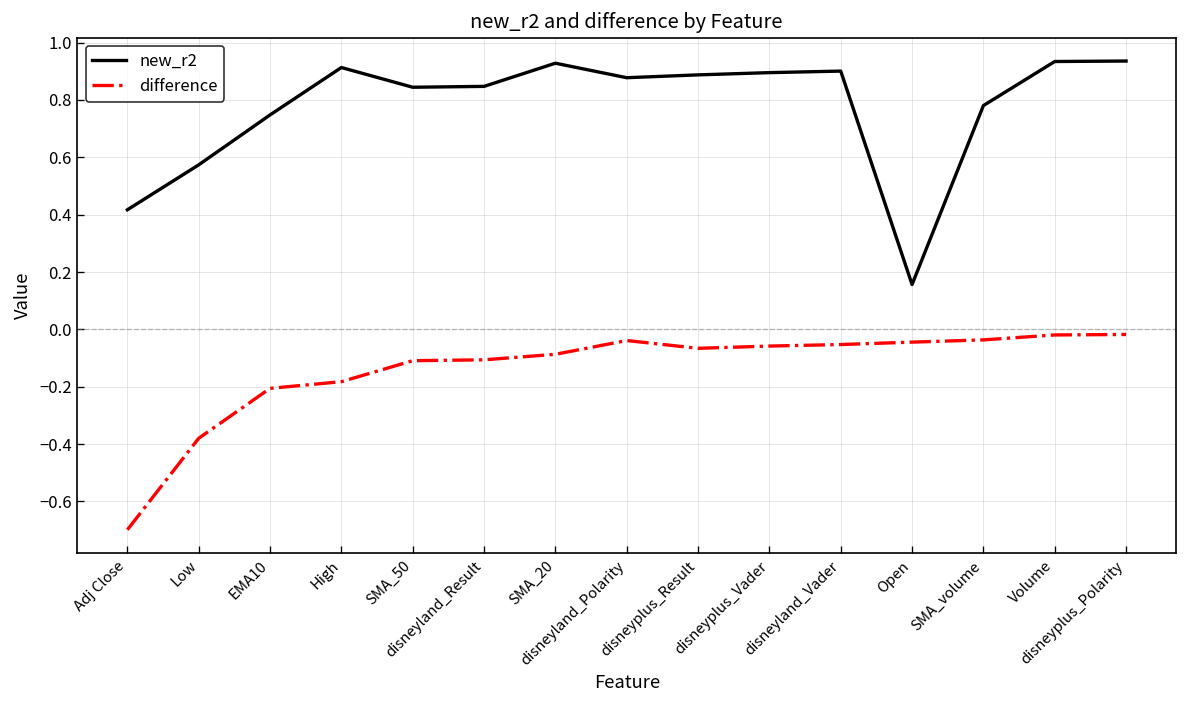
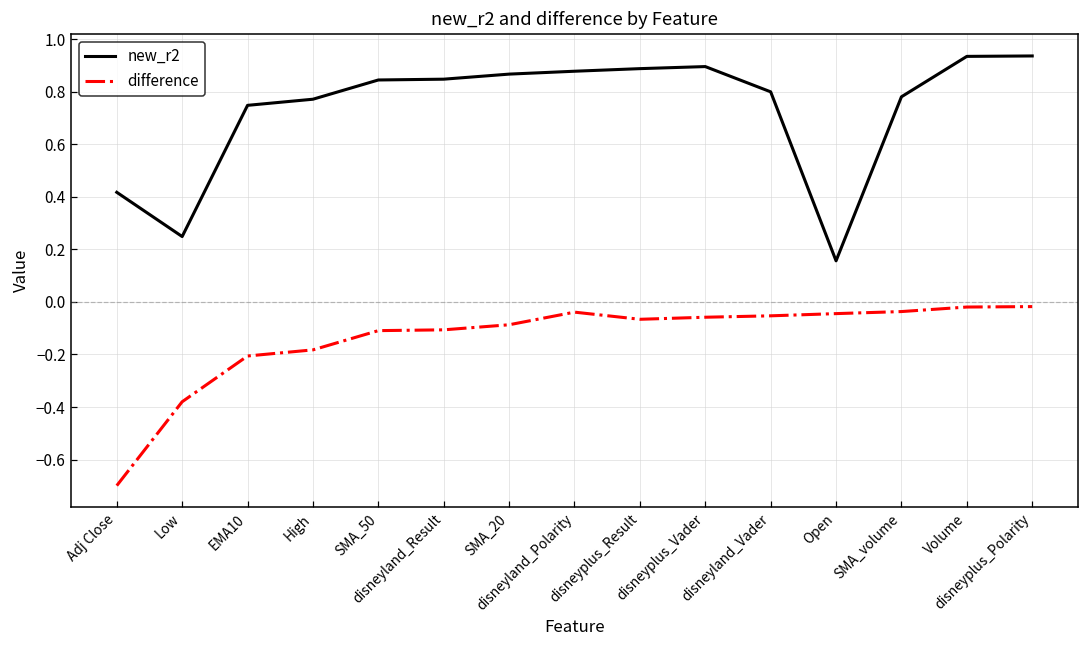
new_r2, Low: 0.57 -> 0.25
new_r2, High: 0.91 -> 0.77
new_r2, SMA_20: 0.93 -> 0.87
new_r2, disneyland_Vader: 0.90 -> 0.80
